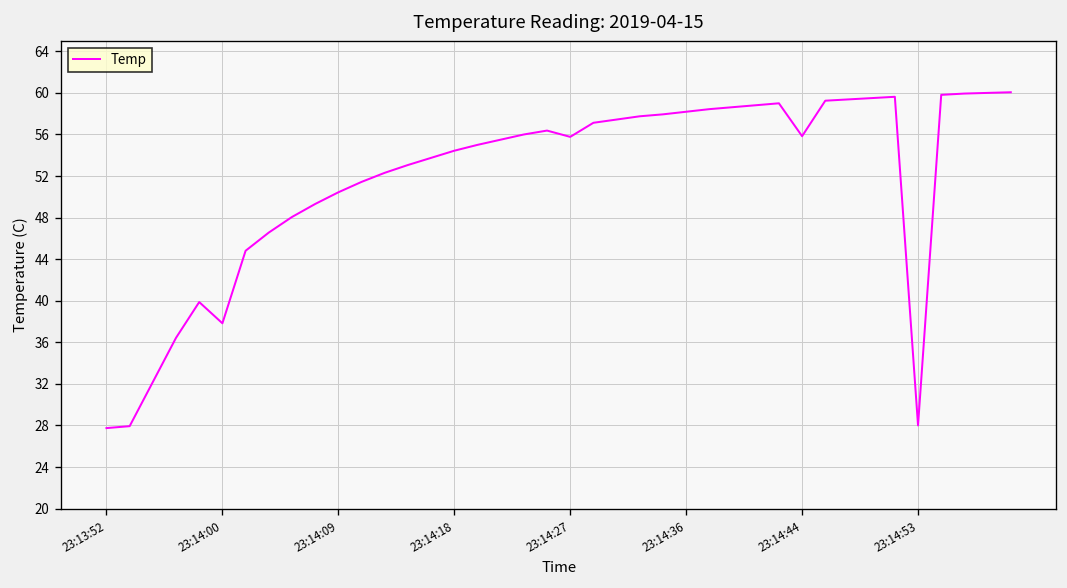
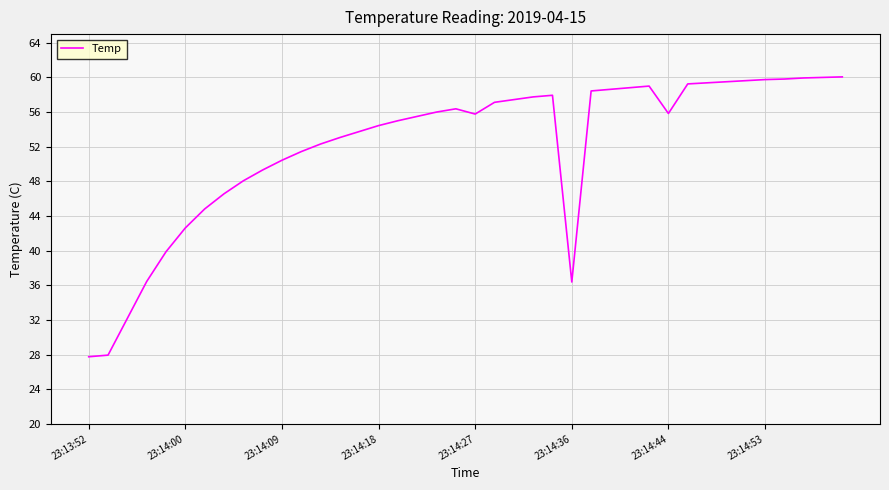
23:14:00: 38 -> 43
23:14:36: 58 -> 36
23:14:53: 28 -> 60
